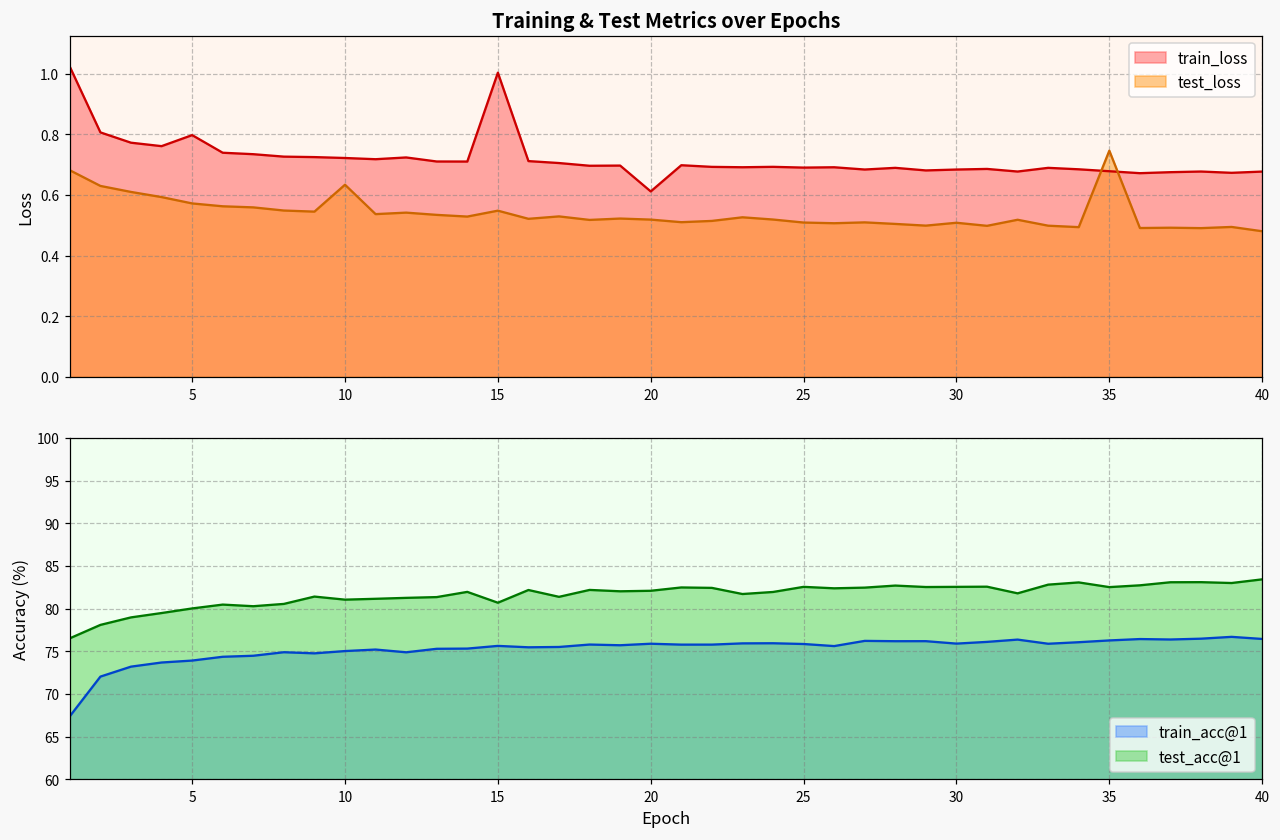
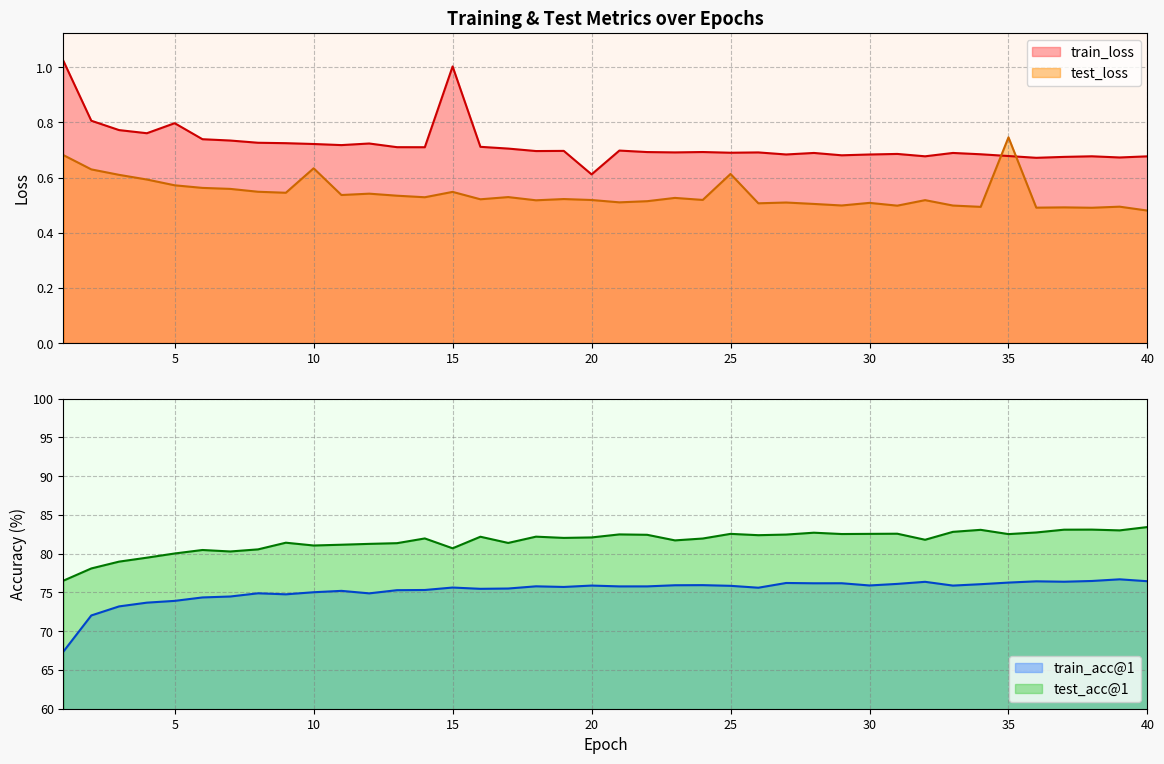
Training & Test Metrics over Epochs, test_loss, 25: 0.51 -> 0.61
